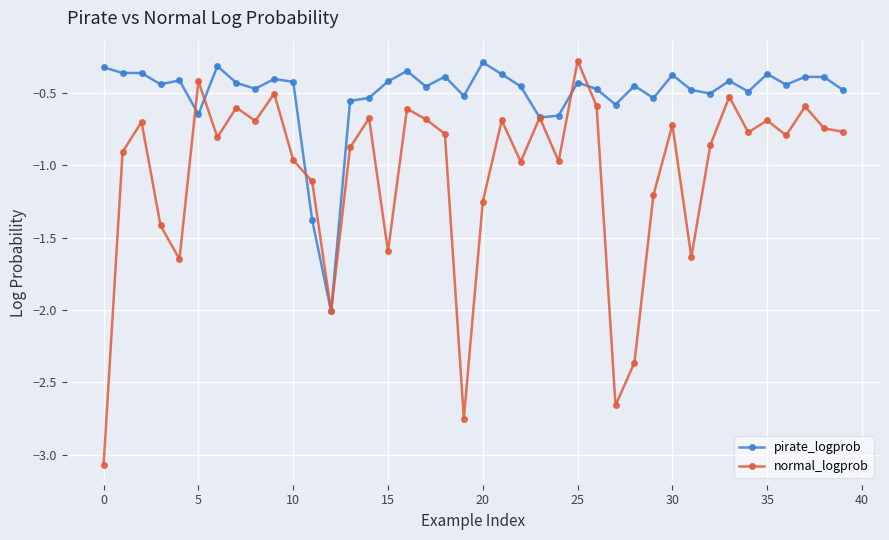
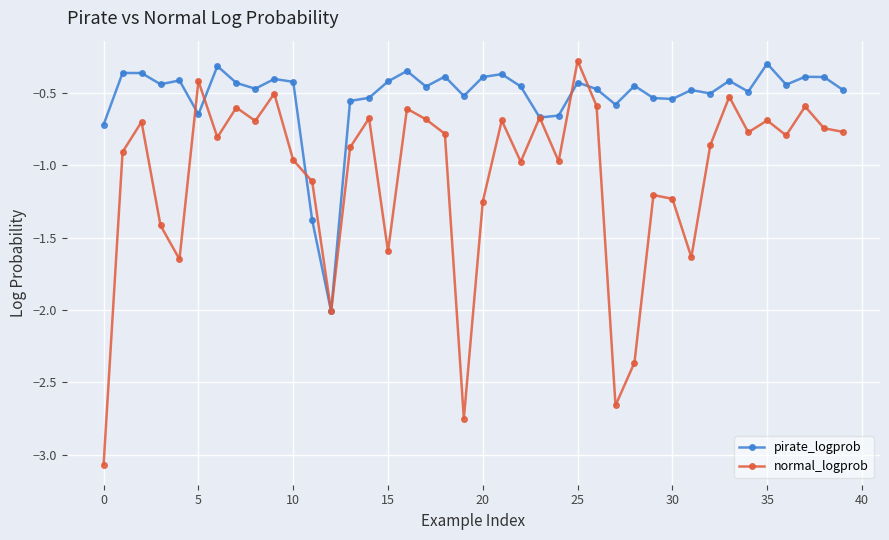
pirate_logprob, 0: -0.32 -> -0.72
pirate_logprob, 20: -0.29 -> -0.39
pirate_logprob, 30: -0.38 -> -0.54
normal_logprob, 30: -0.72 -> -1.23
pirate_logprob, 35: -0.37 -> -0.30
